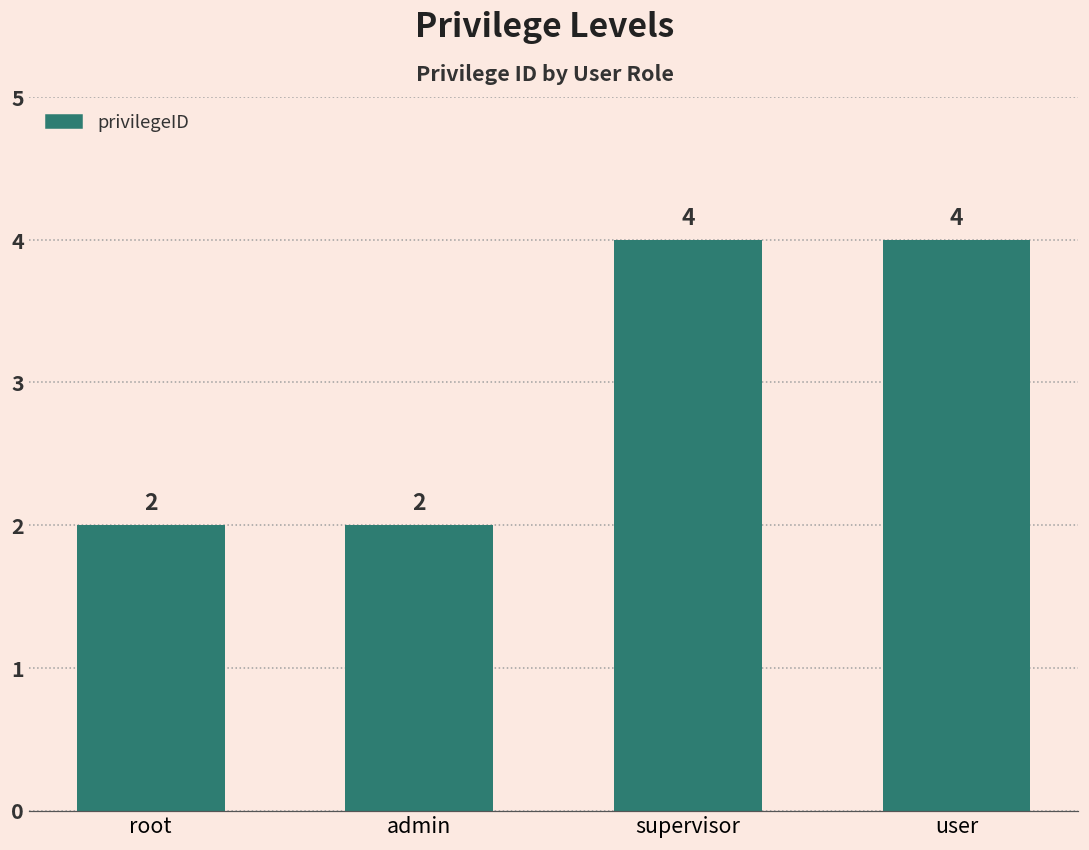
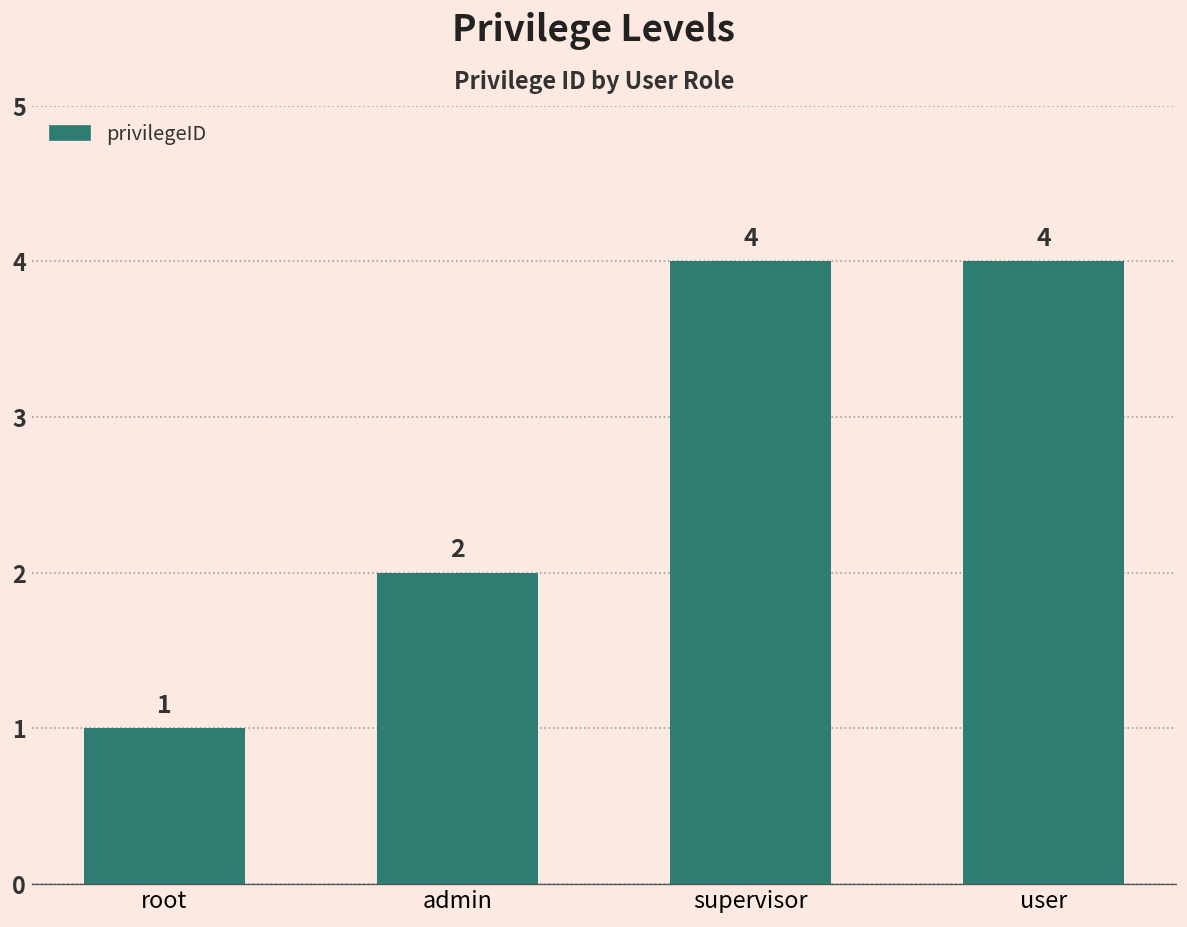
root: 2 -> 1
